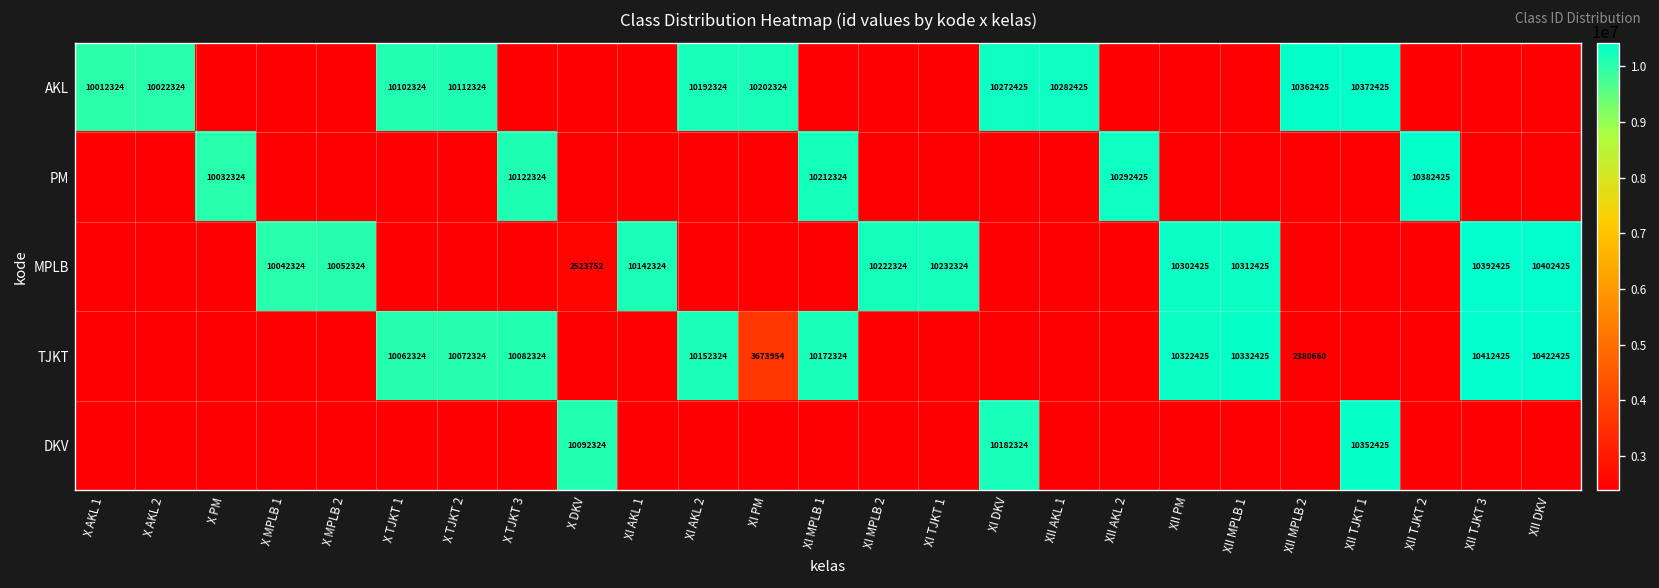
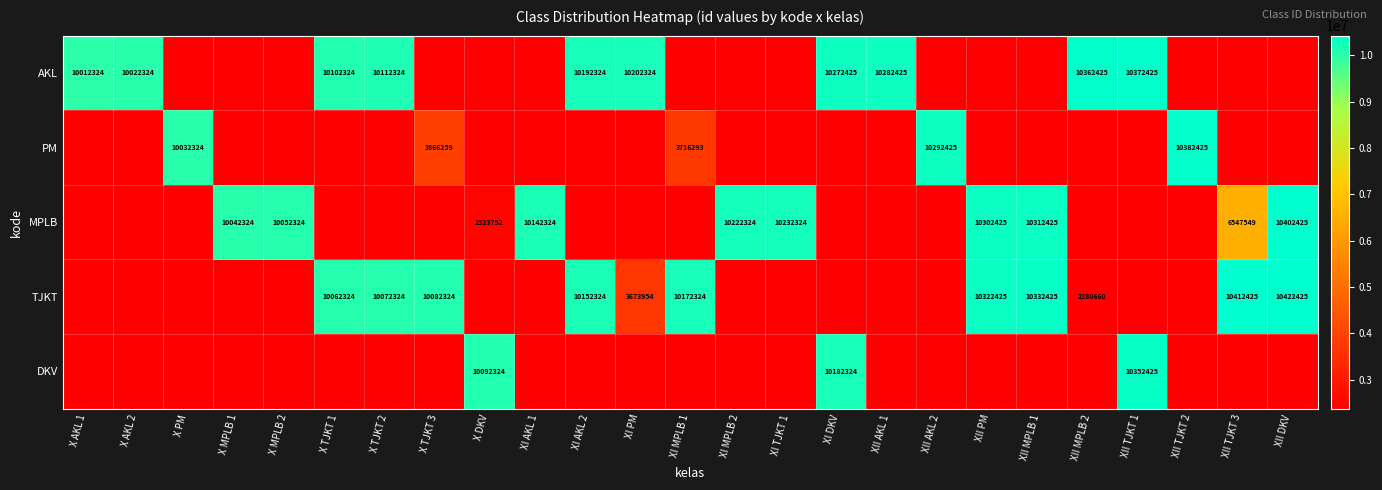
PM, X TJKT 3: 10122324 -> 3866259
PM, XI MPLB 1: 10212324 -> 3716293
MPLB, XII TJKT 3: 10392425 -> 6547549
